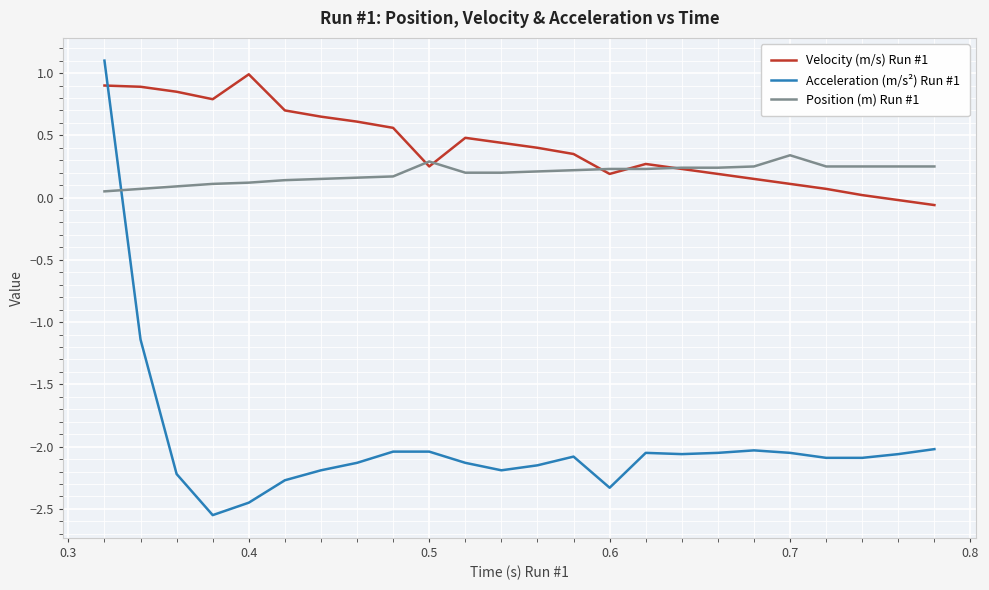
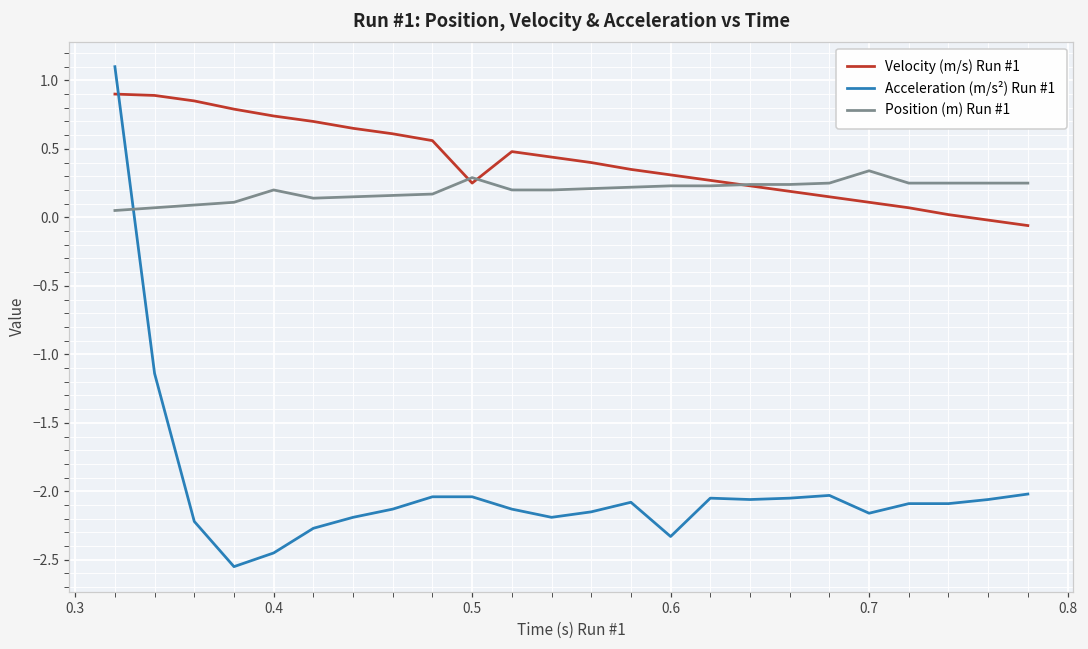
Velocity (m/s) Run #1, 0.4: 0.99 -> 0.74
Position (m) Run #1, 0.4: 0.12 -> 0.20
Velocity (m/s) Run #1, 0.6: 0.19 -> 0.31
Acceleration (m/s²) Run #1, 0.7: -2.05 -> -2.16
